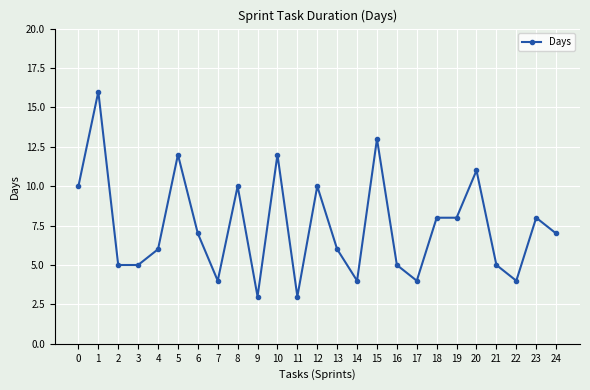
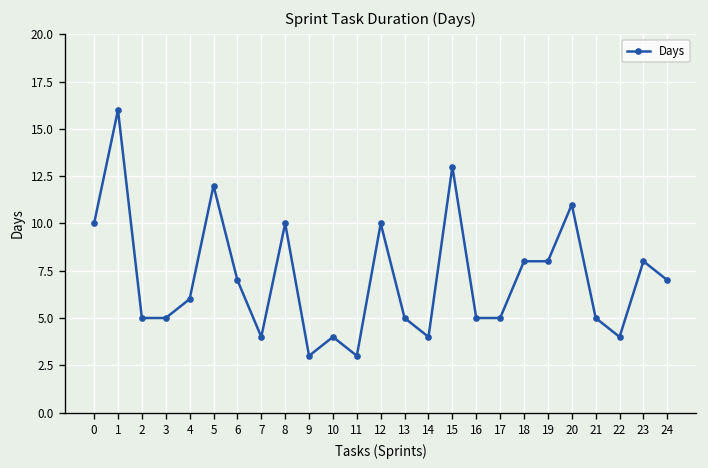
10: 12 -> 4
13: 6 -> 5
17: 4 -> 5
